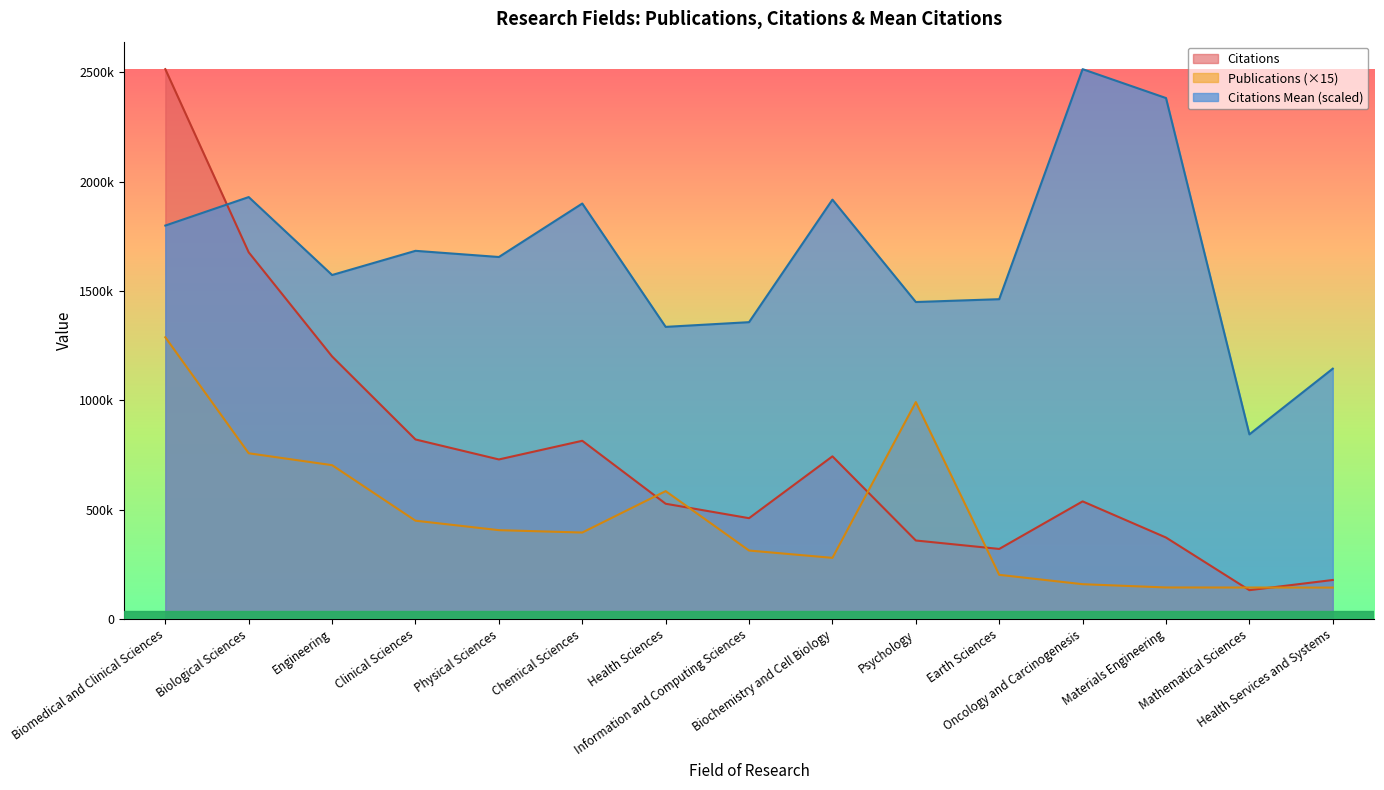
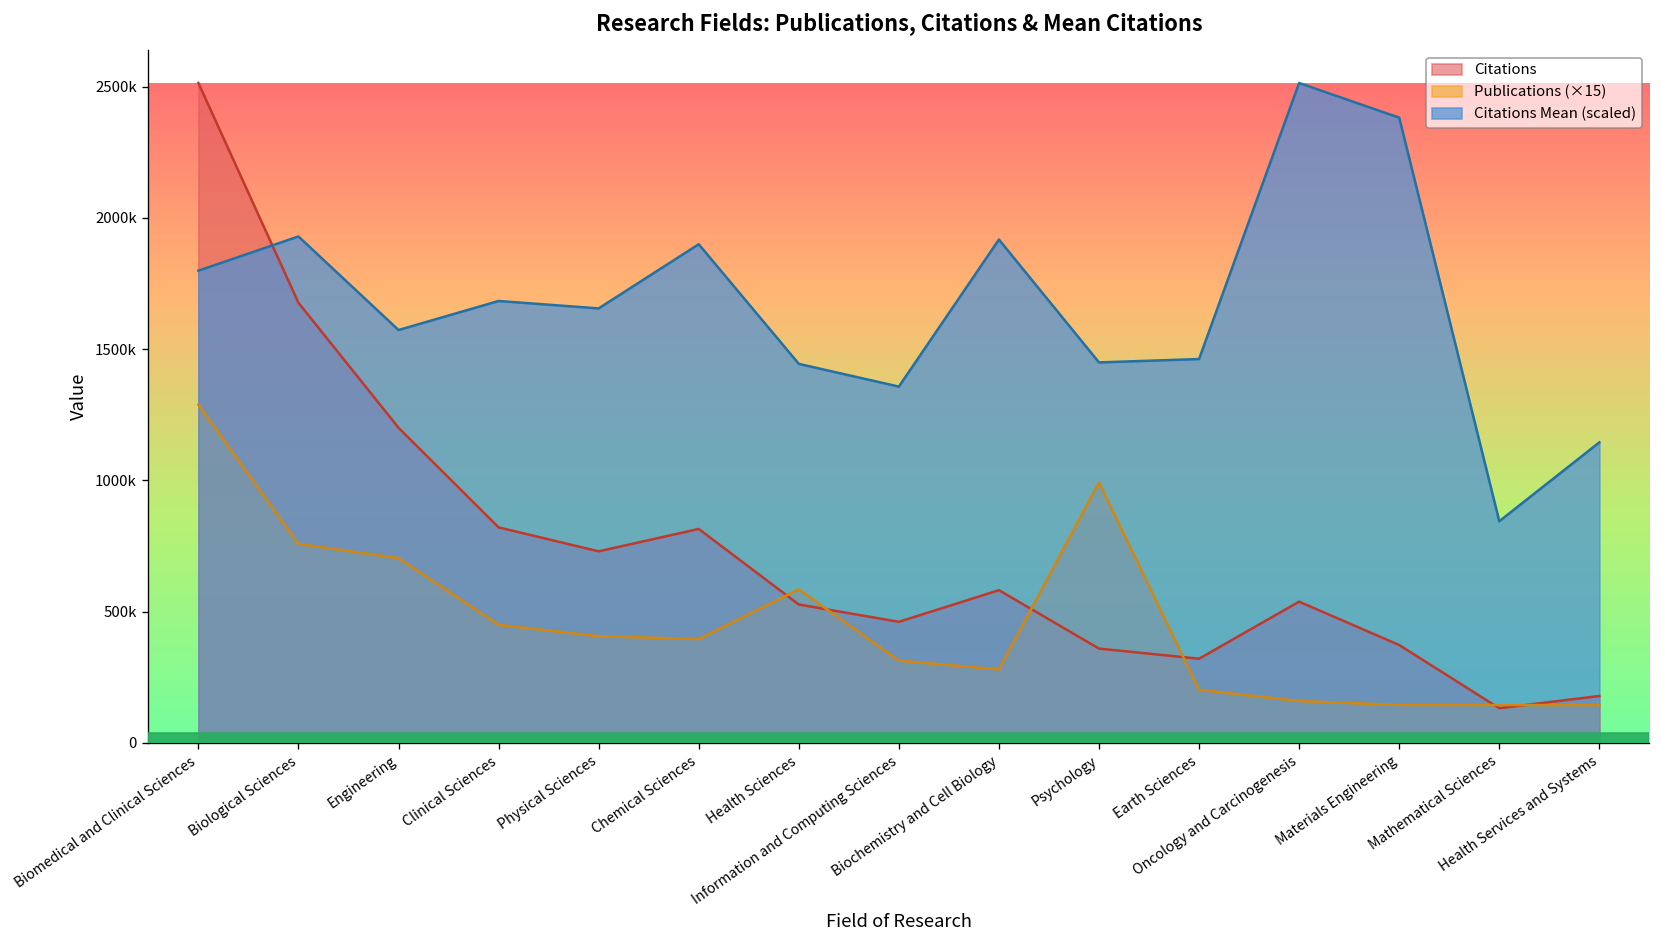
Citations Mean (scaled), Health Sciences: 1340000 -> 1440000
Citations, Biochemistry and Cell Biology: 740000 -> 580000
